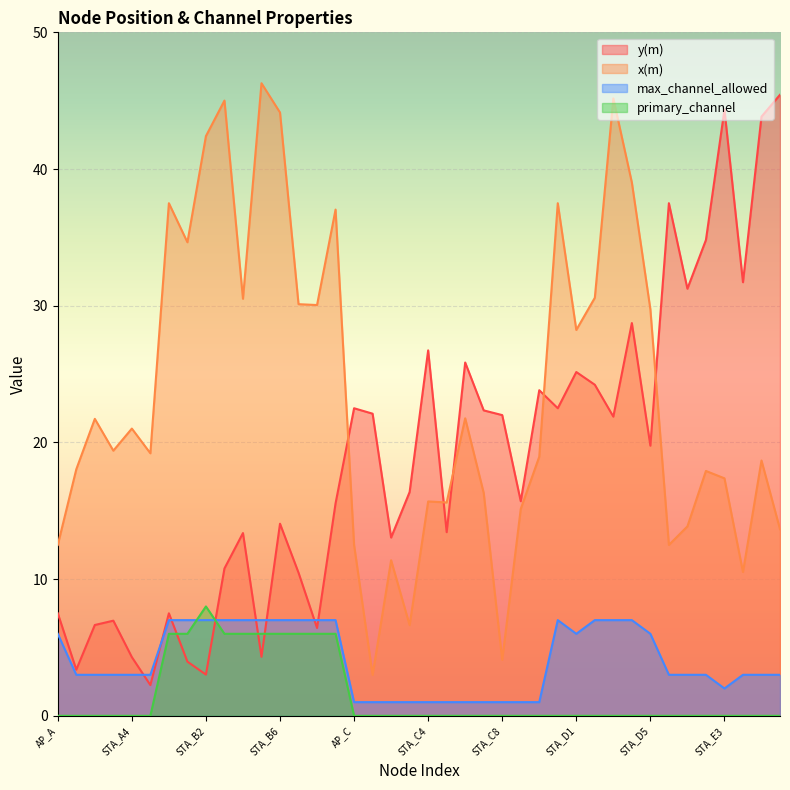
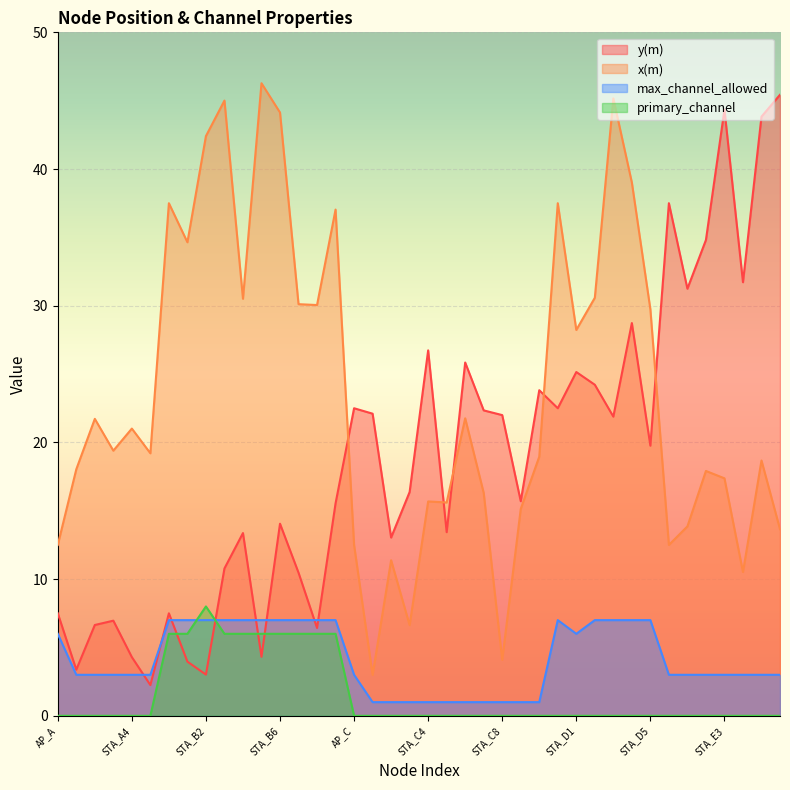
max_channel_allowed, AP_C: 1 -> 3
max_channel_allowed, STA_D5: 6 -> 7
max_channel_allowed, STA_E3: 2 -> 3
